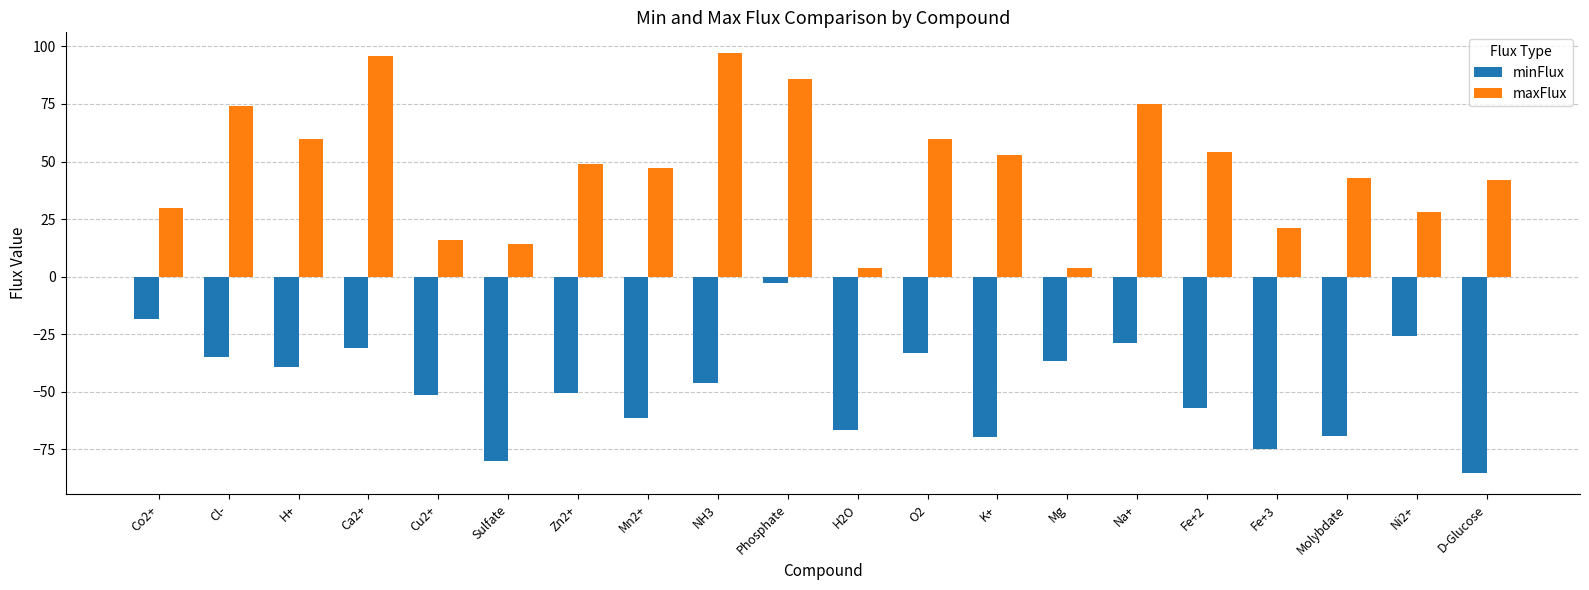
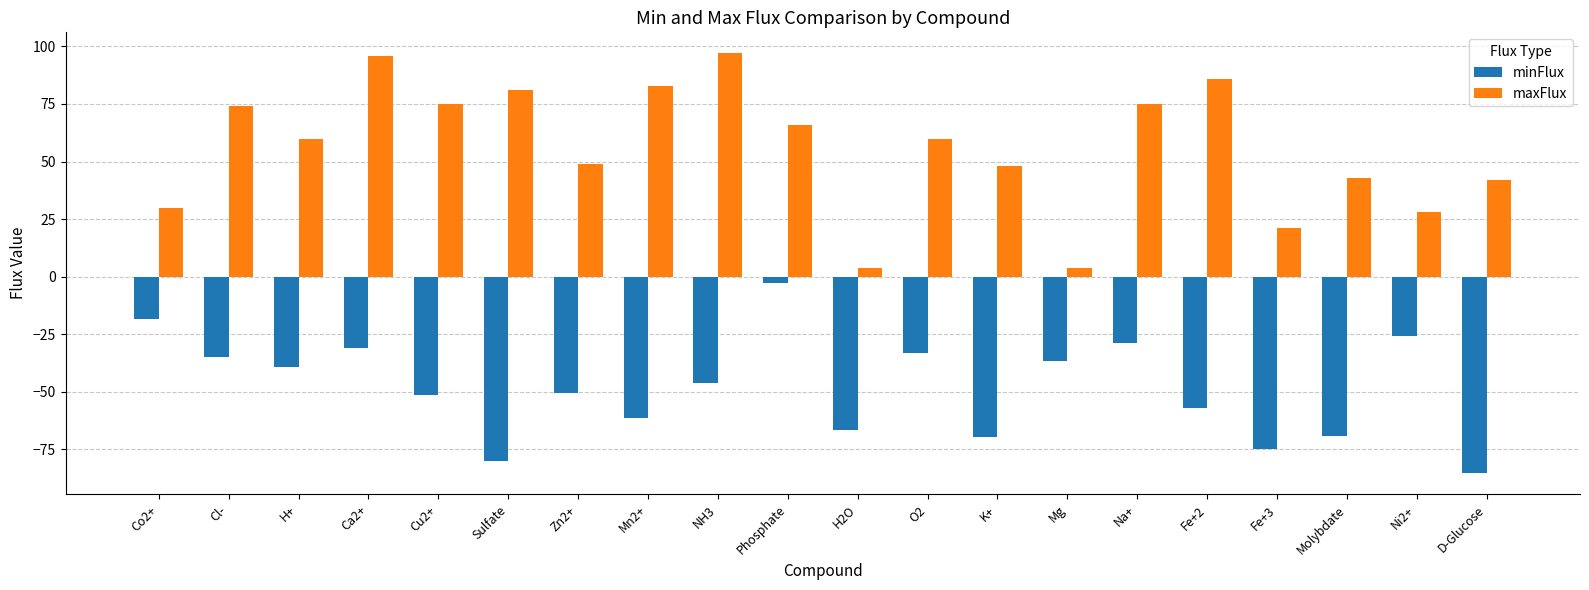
maxFlux, Cu2+: 16 -> 75
maxFlux, Sulfate: 14 -> 81
maxFlux, Mn2+: 47 -> 83
maxFlux, Phosphate: 86 -> 66
maxFlux, K+: 53 -> 48
maxFlux, Fe+2: 54 -> 86
